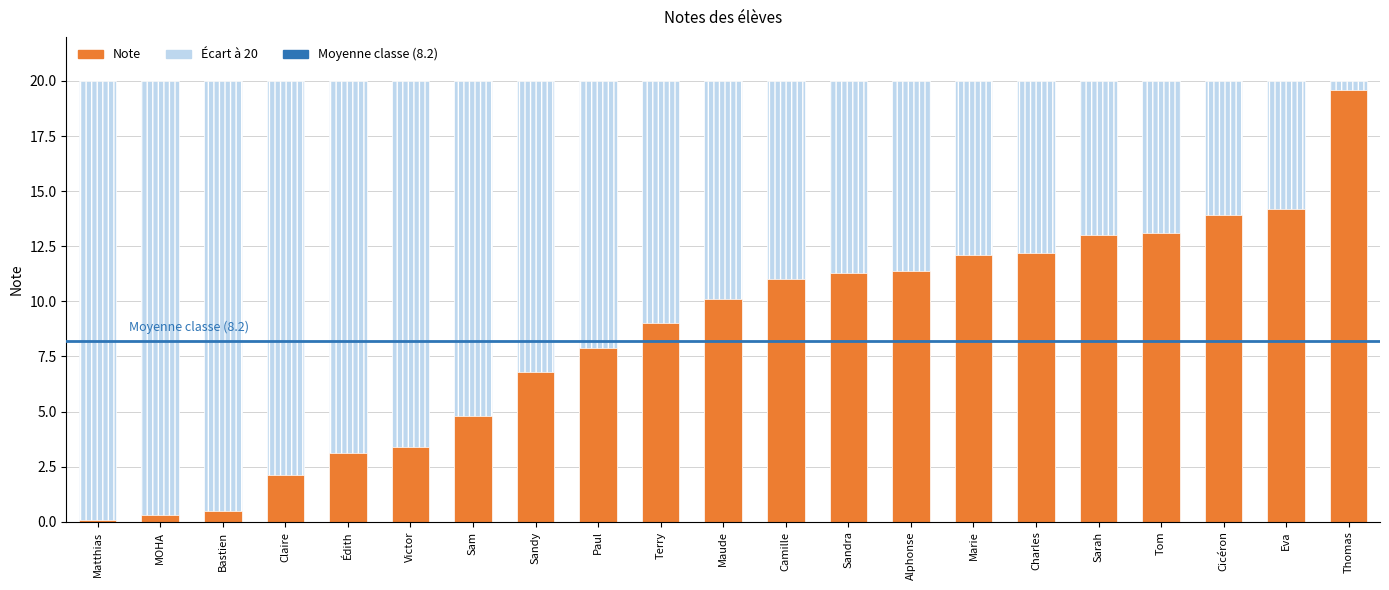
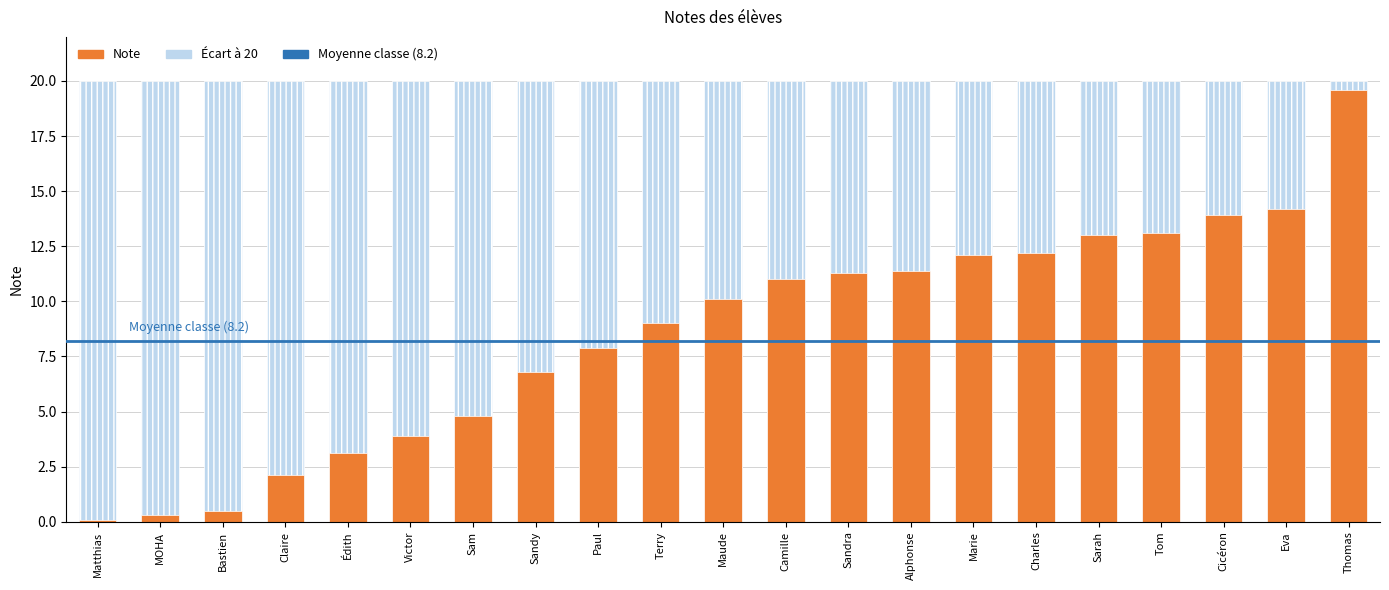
Note, Victor: 3.4 -> 3.9
